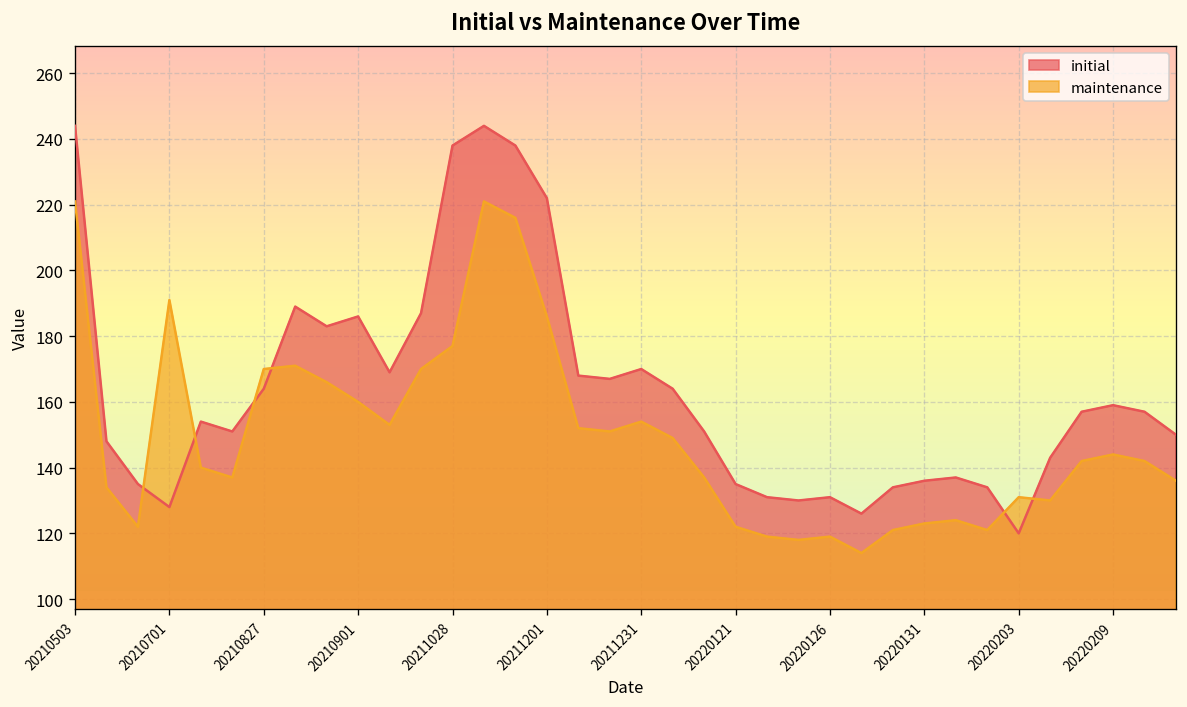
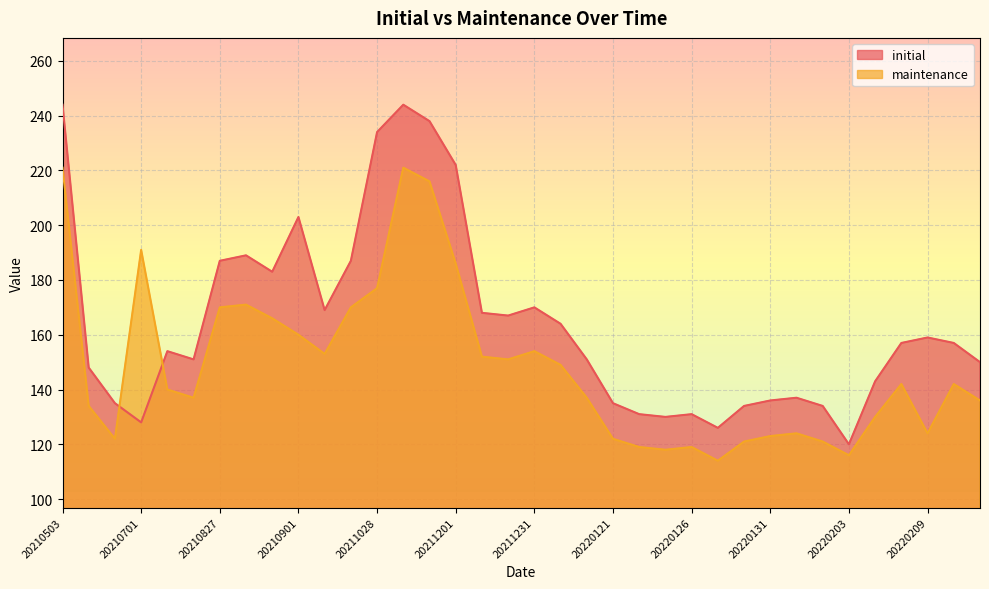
initial, 20210827: 164 -> 187
initial, 20210901: 186 -> 203
initial, 20211028: 238 -> 234
maintenance, 20220203: 131 -> 116
maintenance, 20220209: 144 -> 124
